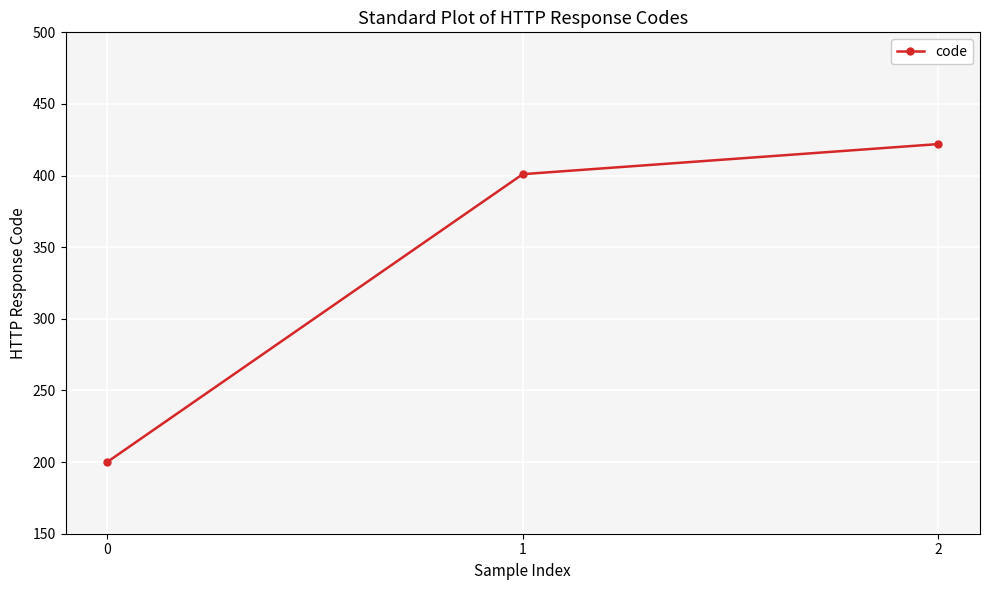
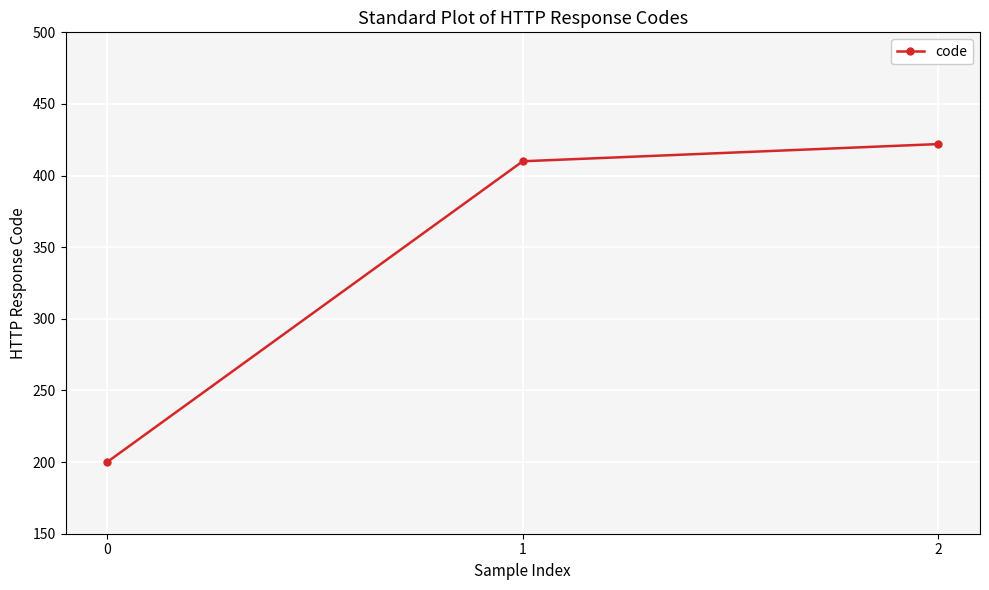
1: 401 -> 410
